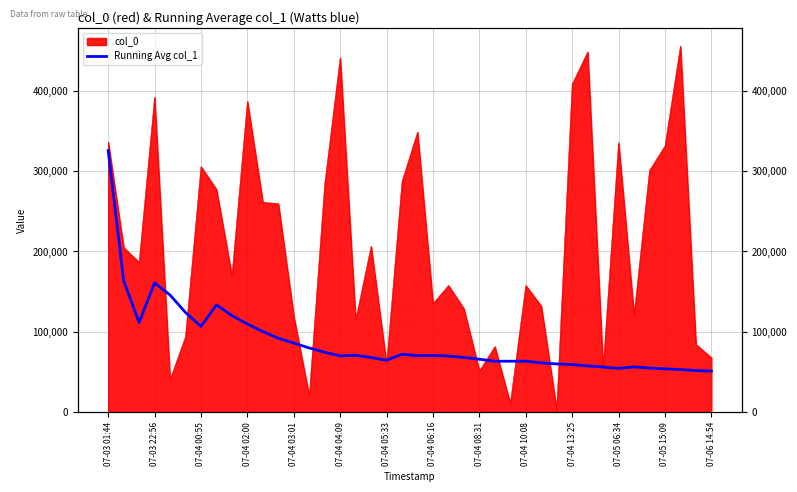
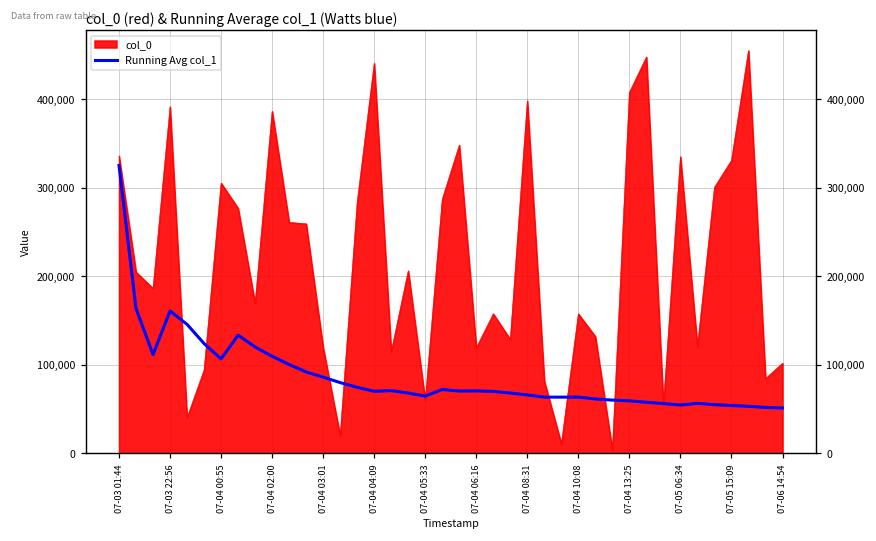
col_0, 07-04 06:16: 140,000 -> 120,000
col_0, 07-04 08:31: 50,000 -> 400,000
col_0, 07-06 14:54: 70,000 -> 100,000
